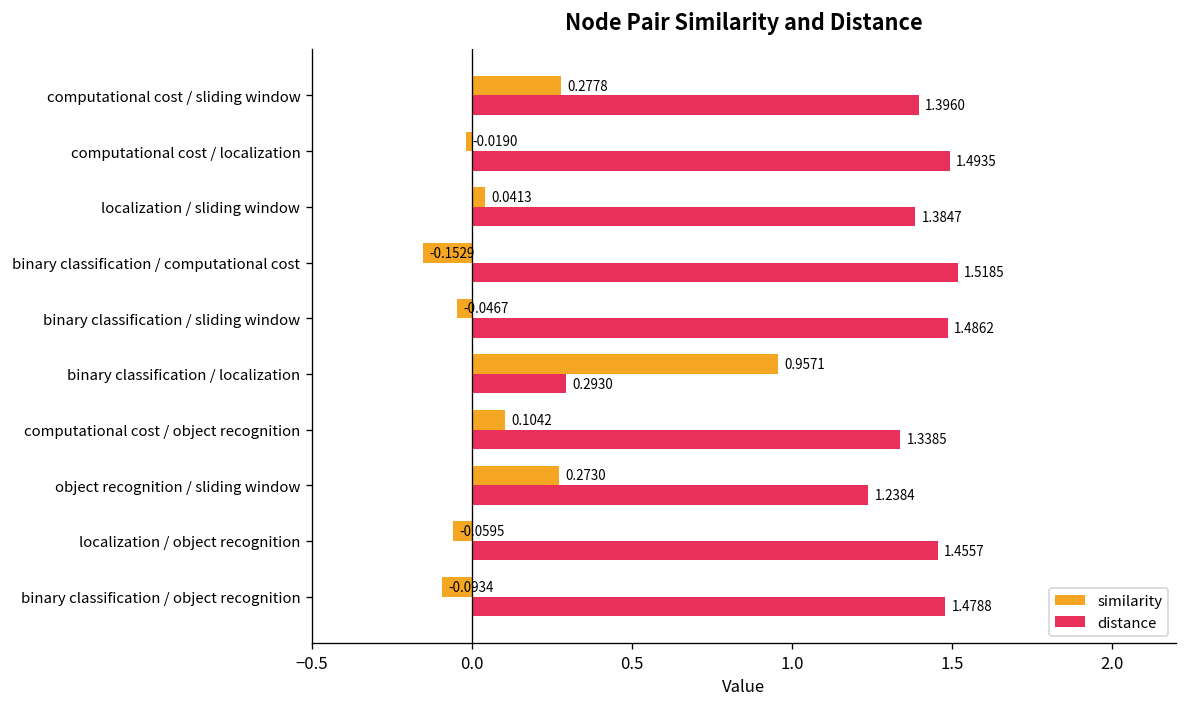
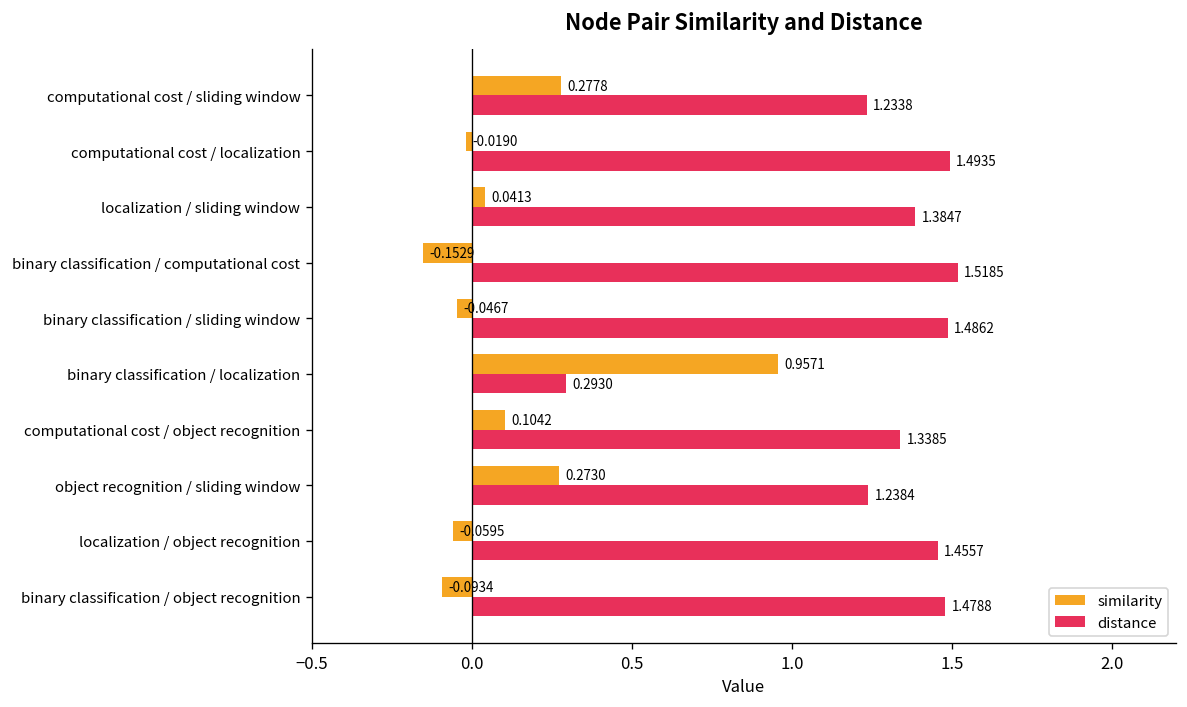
distance, computational cost / sliding window: 1.3960 -> 1.2338
